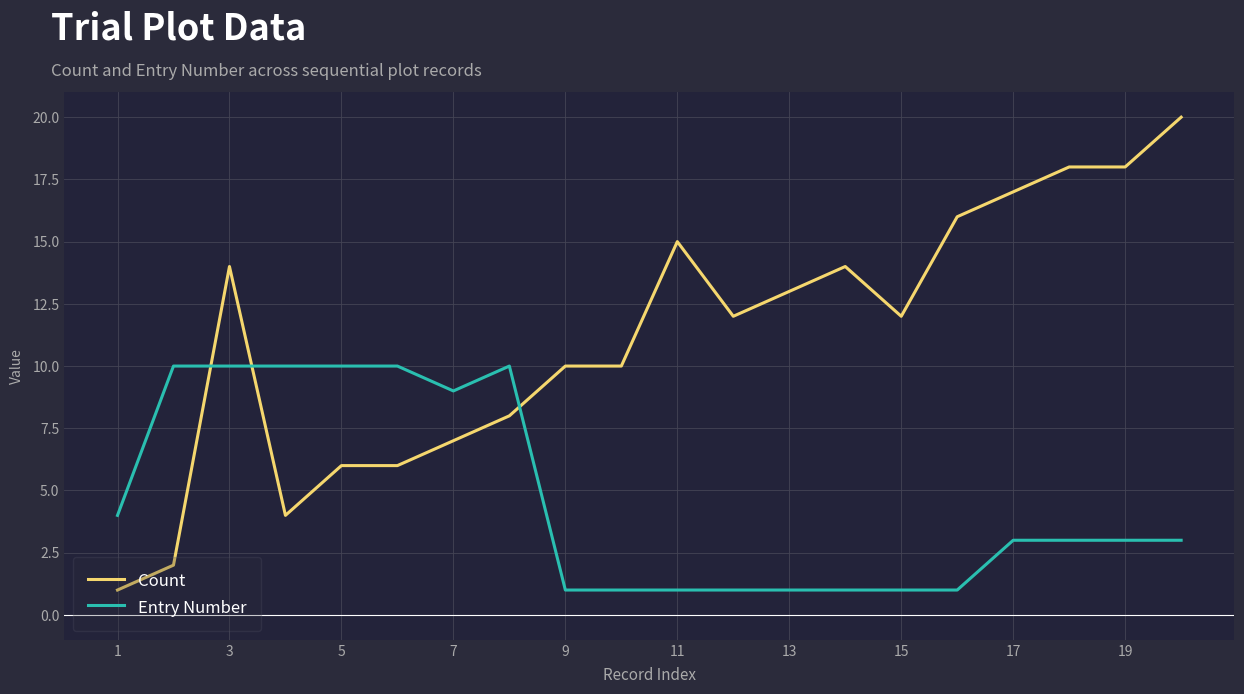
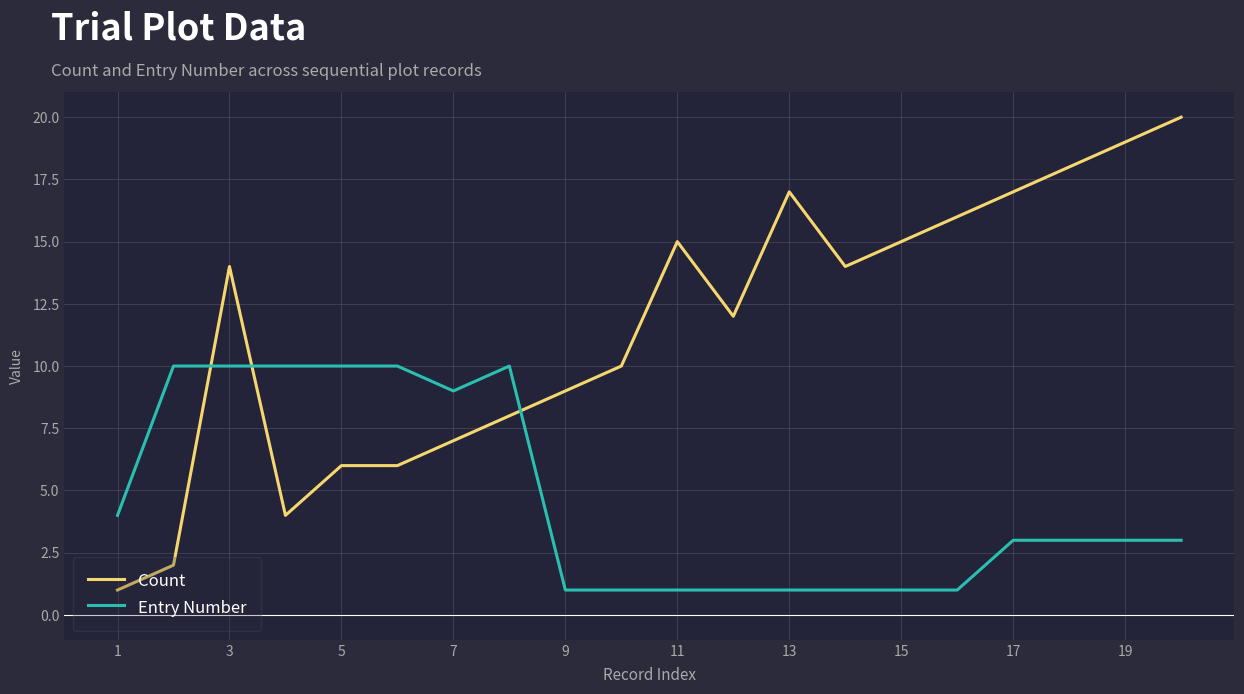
Count, 9: 10 -> 9
Count, 13: 13 -> 17
Count, 15: 12 -> 15
Count, 19: 18 -> 19
